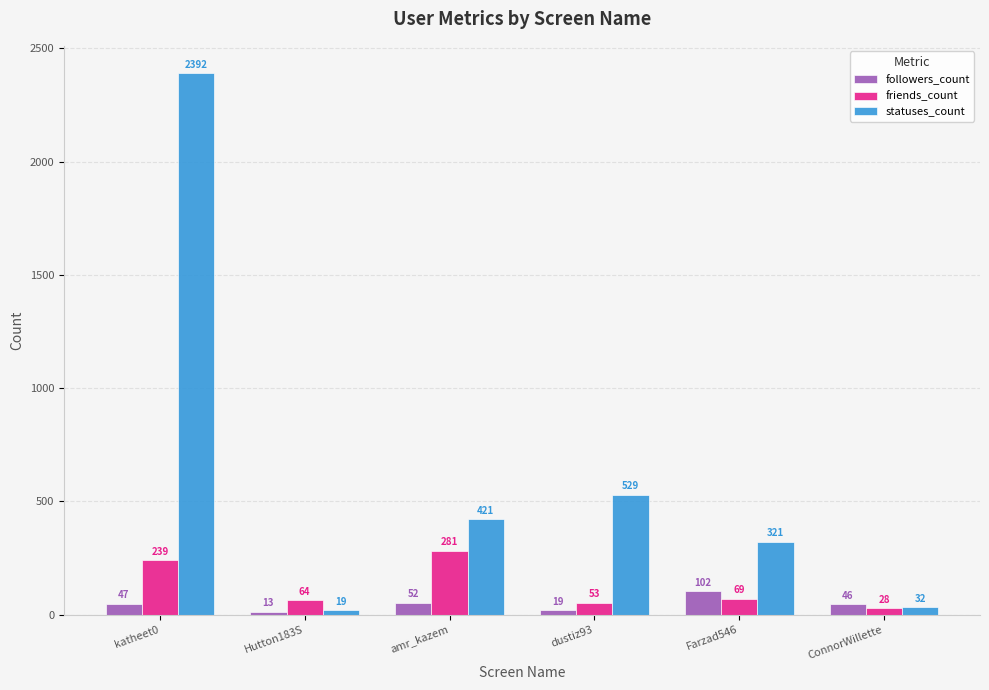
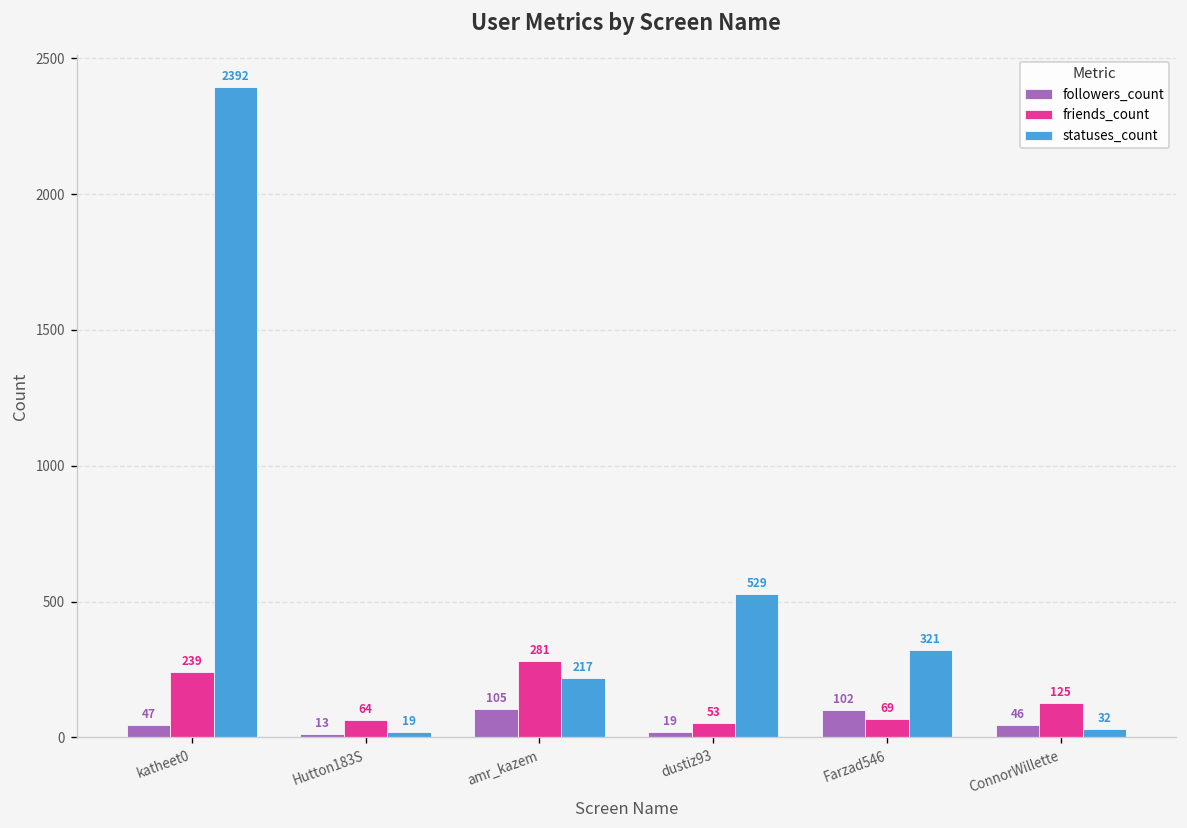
followers_count, amr_kazem: 52 -> 105
statuses_count, amr_kazem: 421 -> 217
friends_count, ConnorWillette: 28 -> 125
